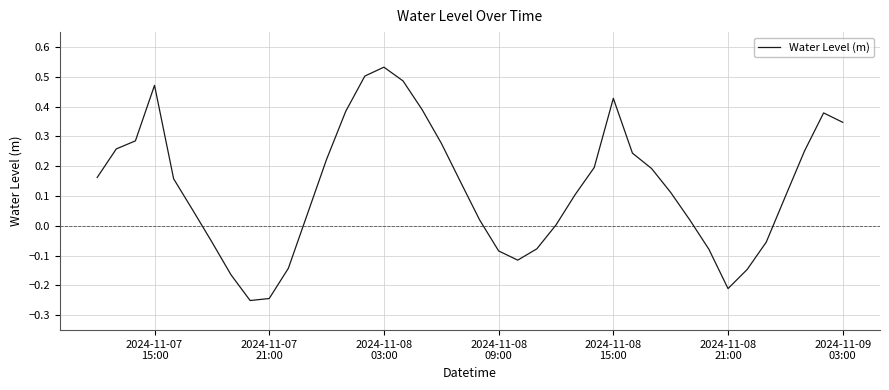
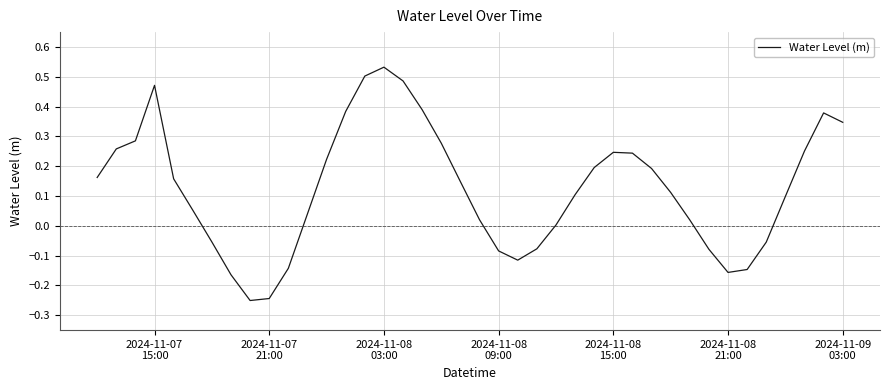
2024-11-08 15:00: 0.43 -> 0.25
2024-11-08 21:00: -0.21 -> -0.16
